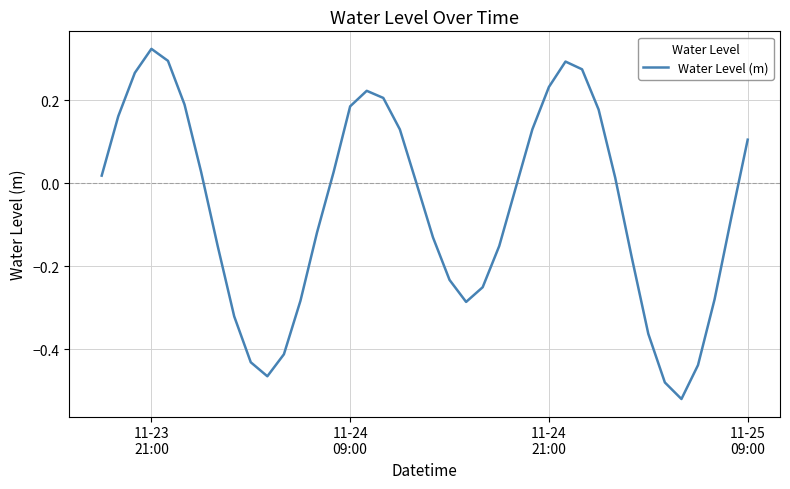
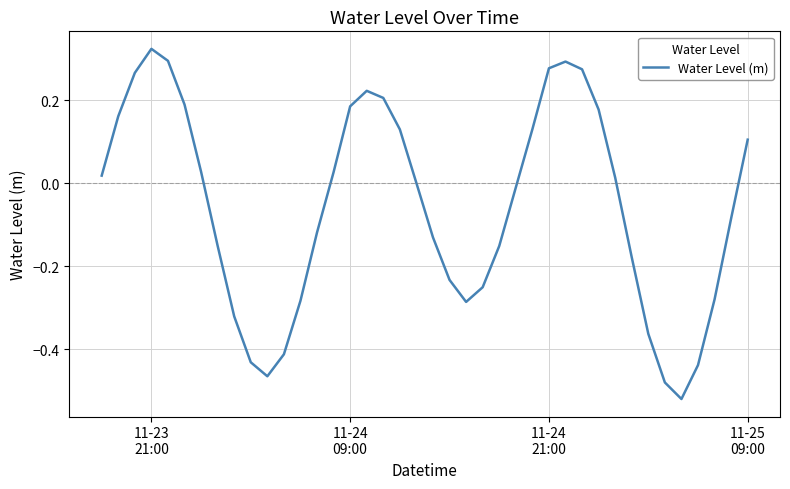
11-24 21:00: 0.23 -> 0.28
